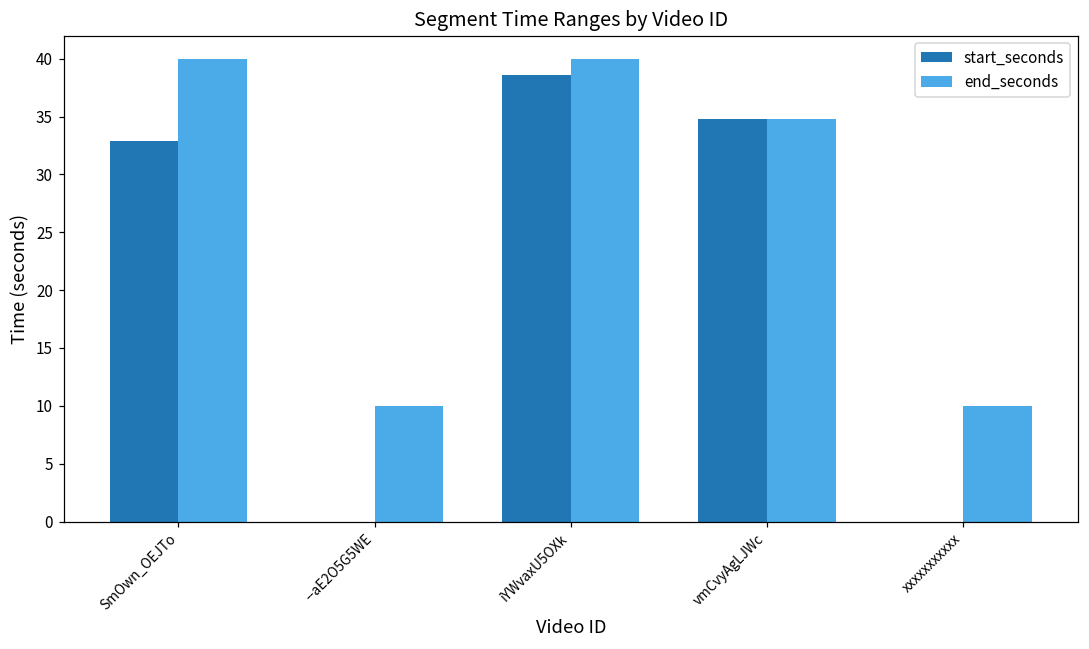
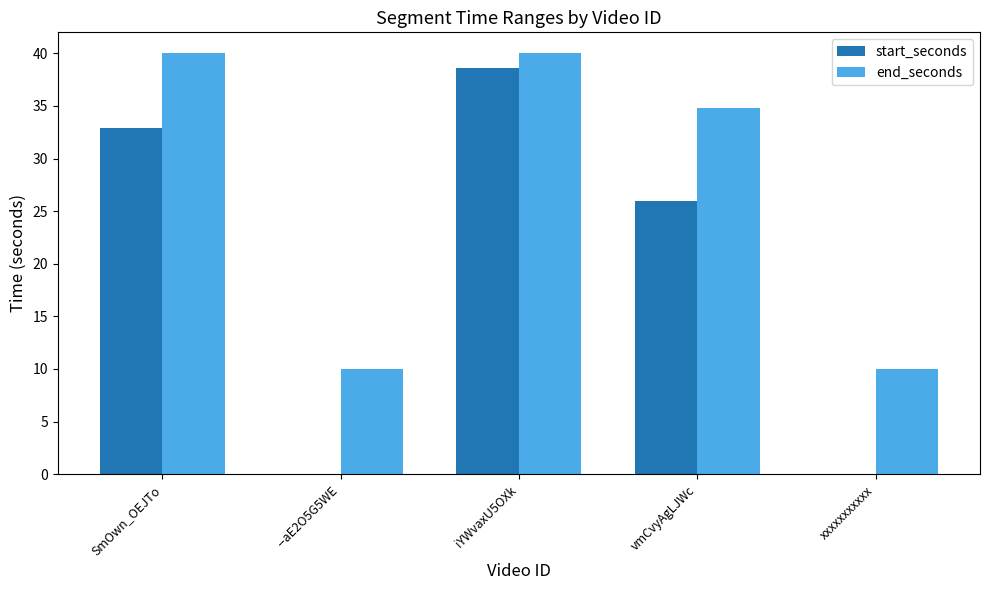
start_seconds, vmCvyAgLJWc: 34.8 -> 26.0
